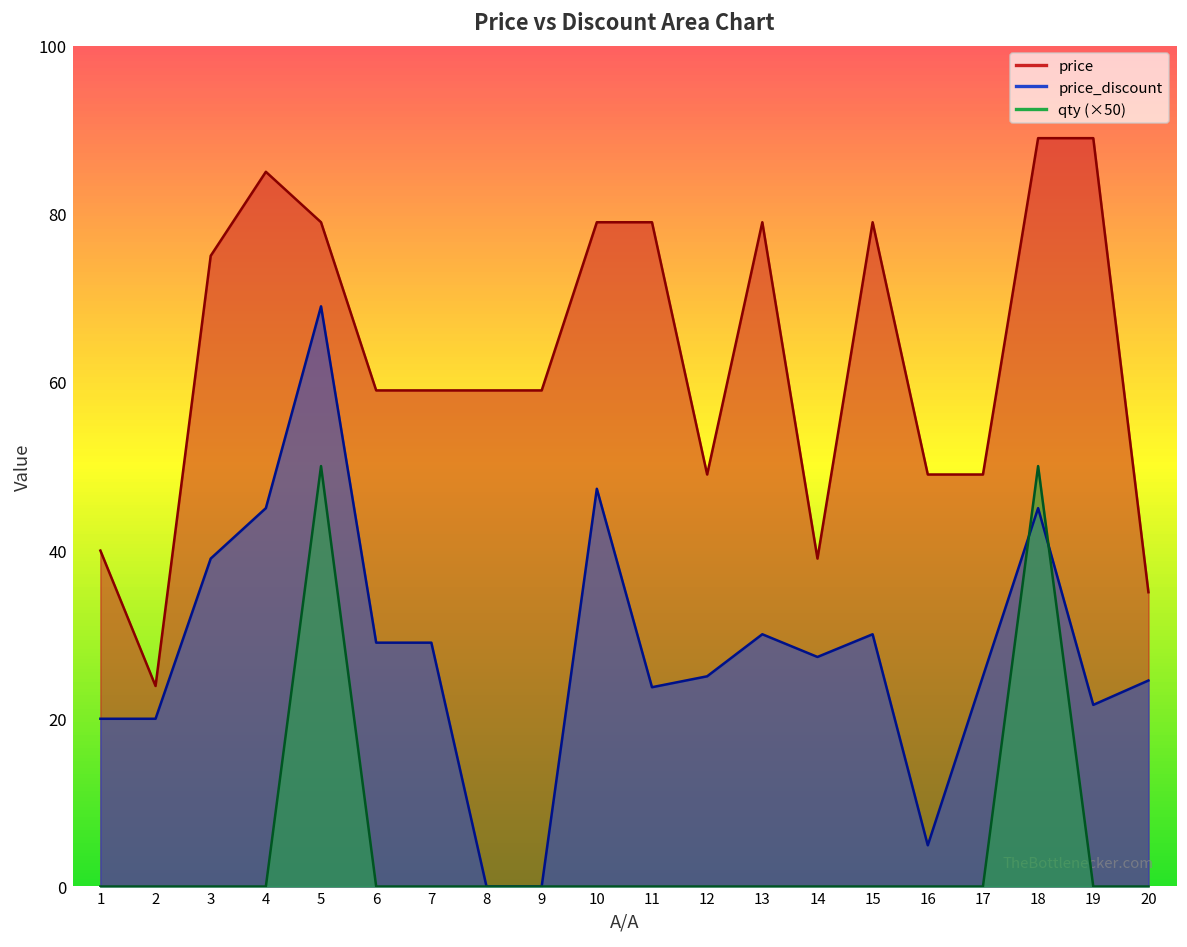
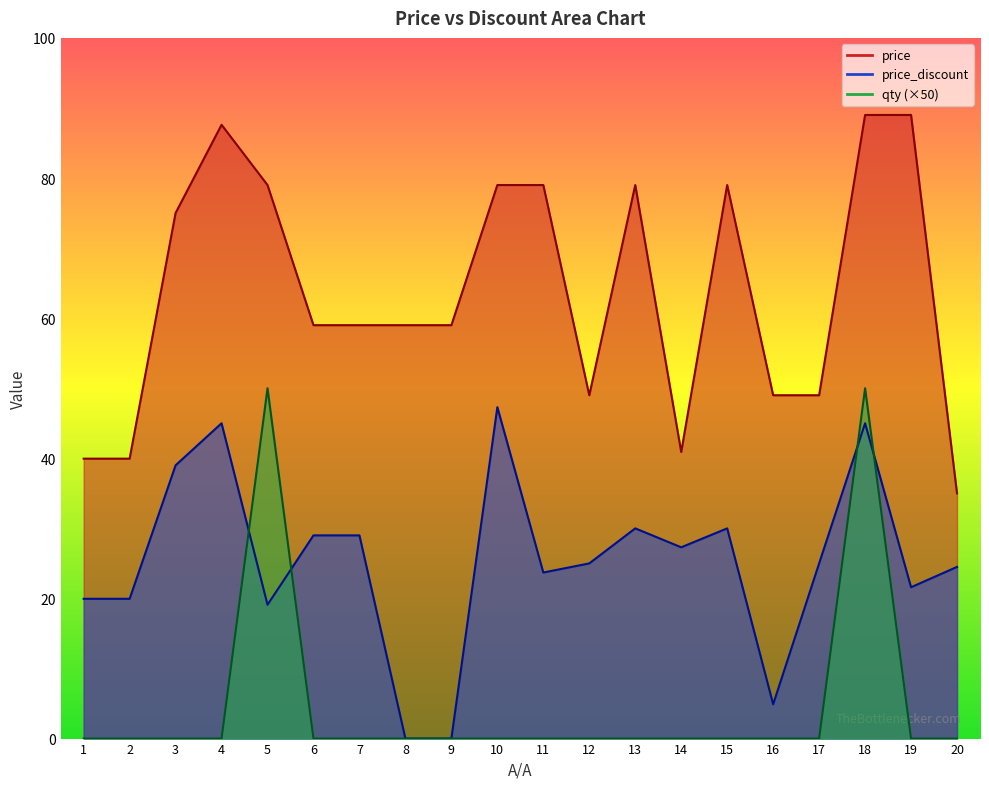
price, 2: 24 -> 40
price, 4: 85 -> 88
price_discount, 5: 69 -> 19
price, 14: 39 -> 41
